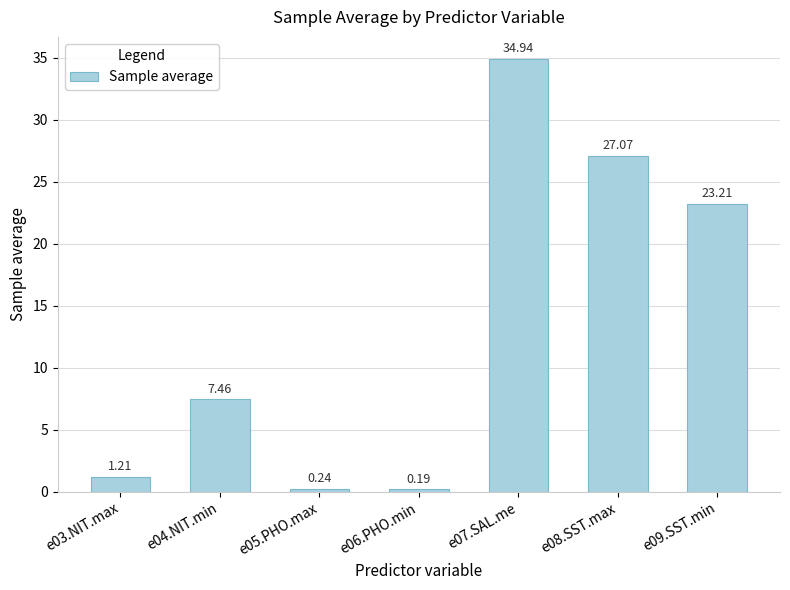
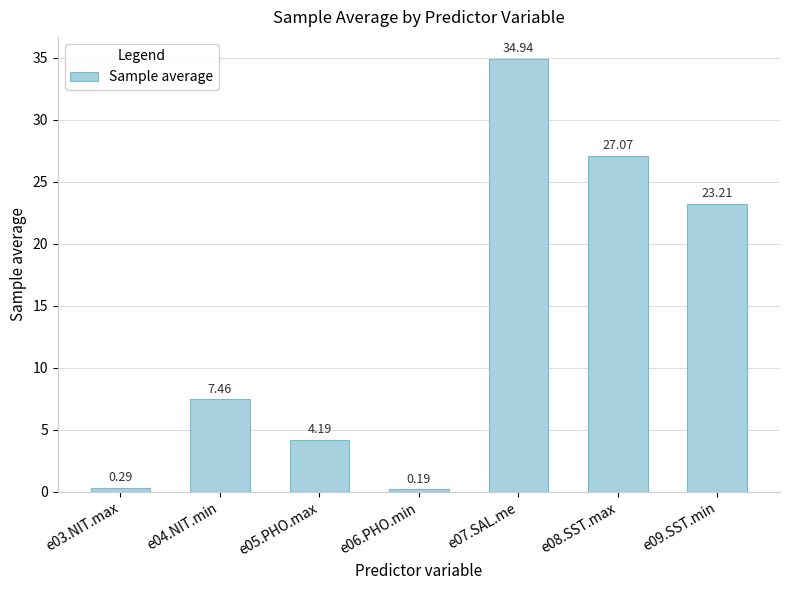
e03.NIT.max: 1.21 -> 0.29
e05.PHO.max: 0.24 -> 4.19
